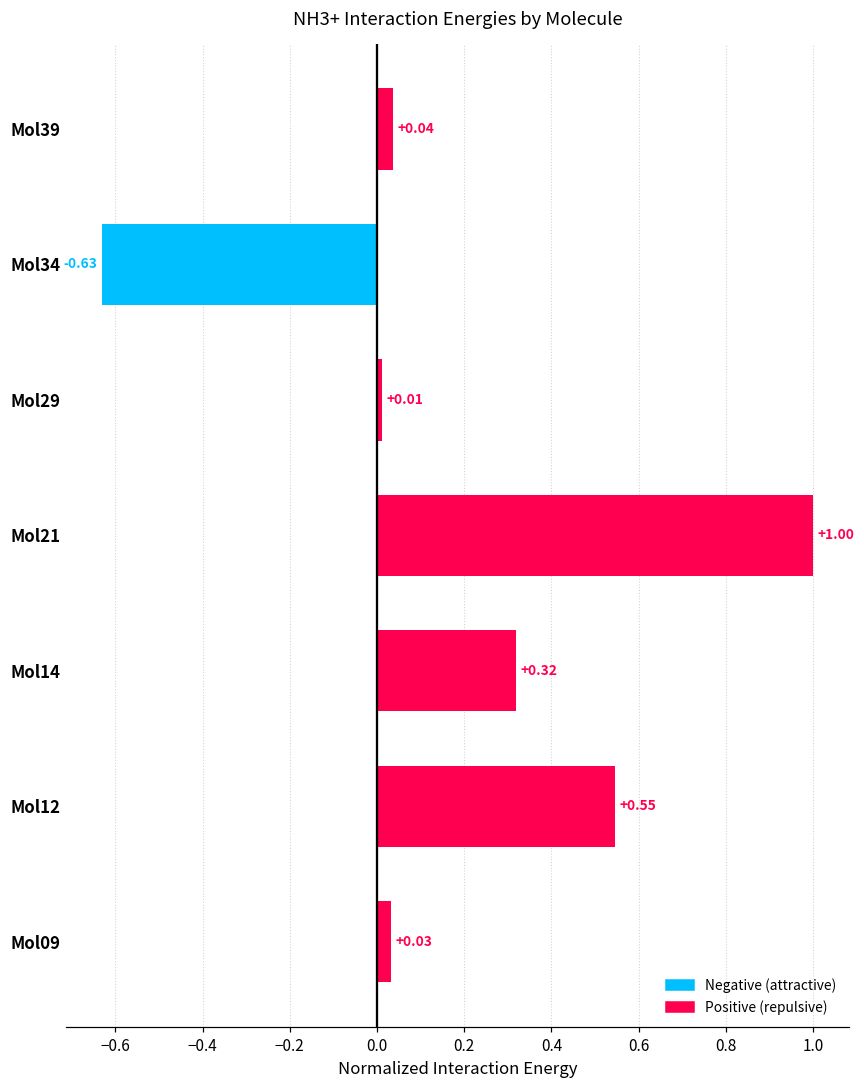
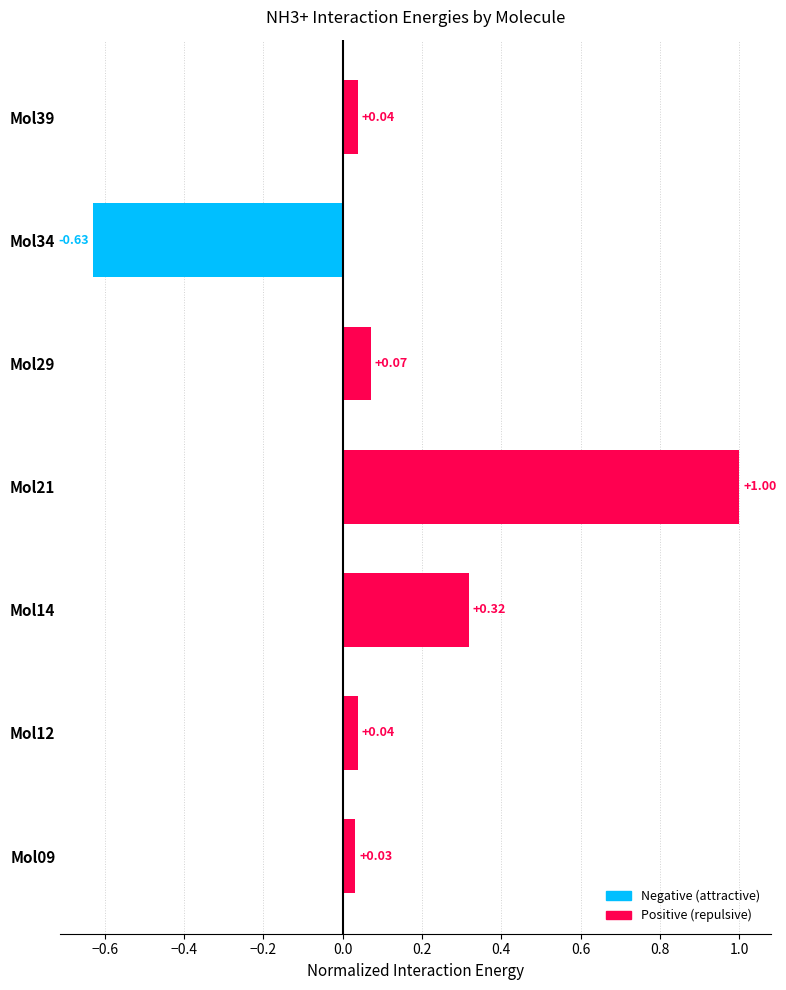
Mol29: +0.01 -> +0.07
Mol12: +0.55 -> +0.04
